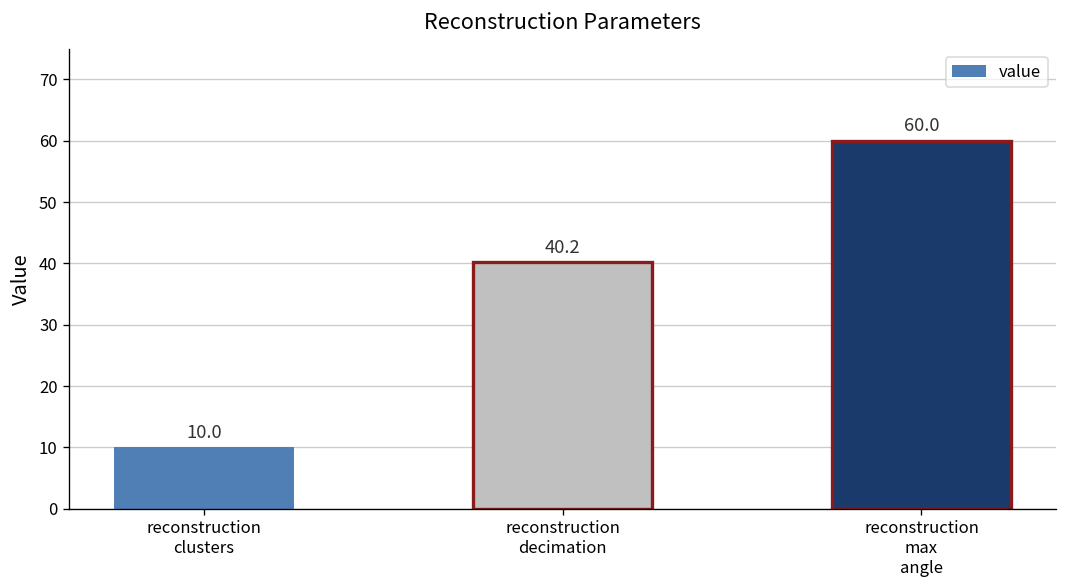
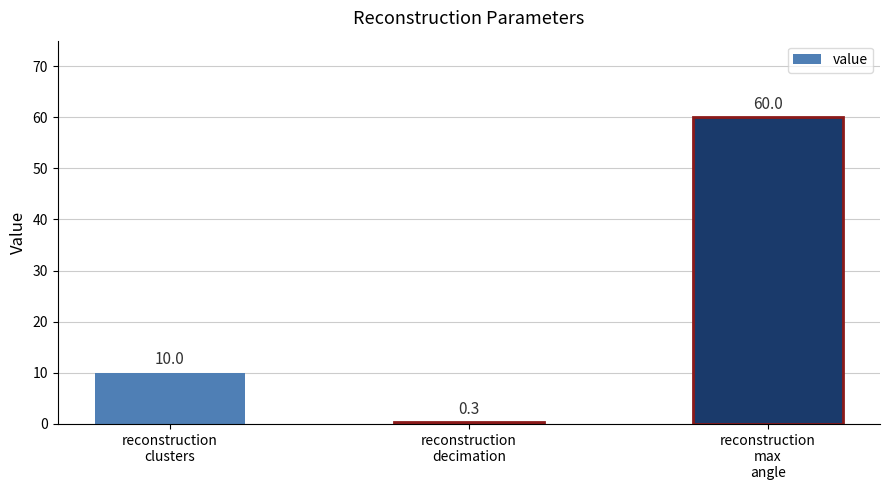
reconstruction decimation: 40.2 -> 0.3
